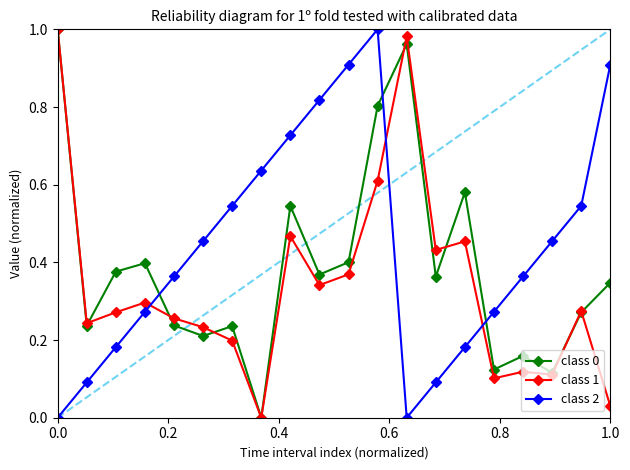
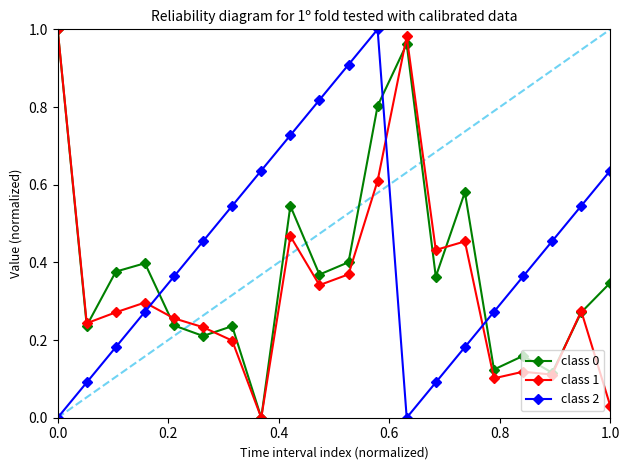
class 2, 1.0: 0.91 -> 0.64
